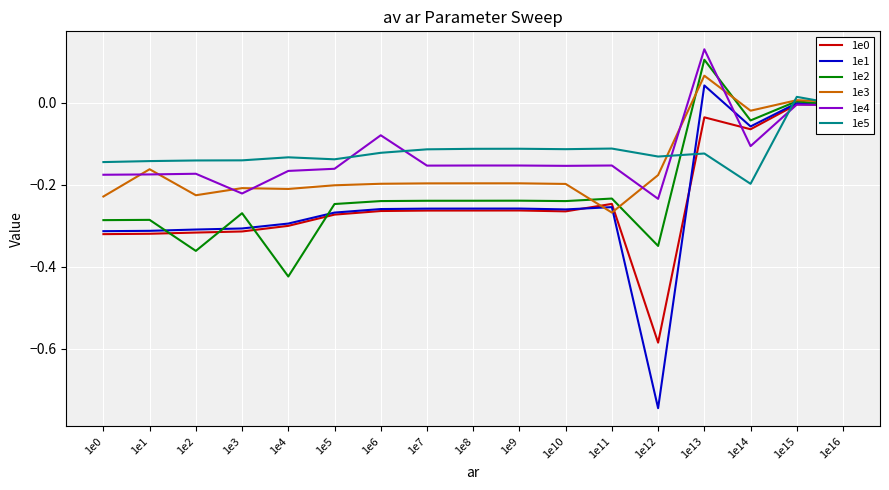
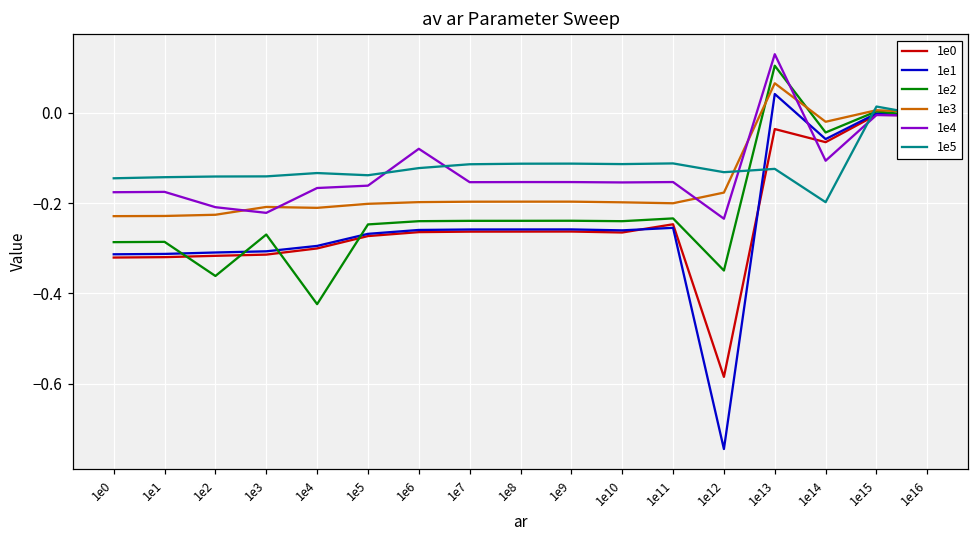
1e3, 1e1: -0.16 -> -0.23
1e4, 1e2: -0.17 -> -0.21
1e3, 1e11: -0.27 -> -0.20
